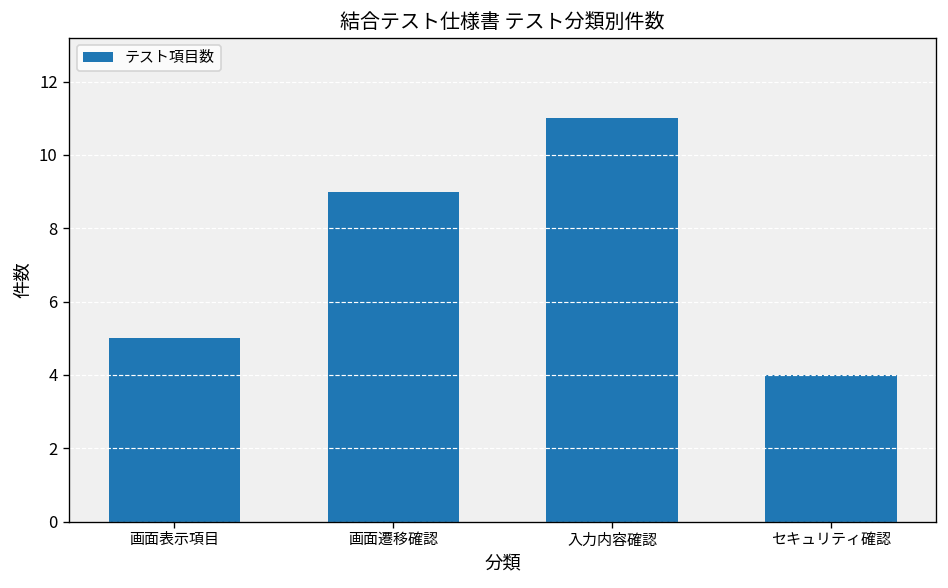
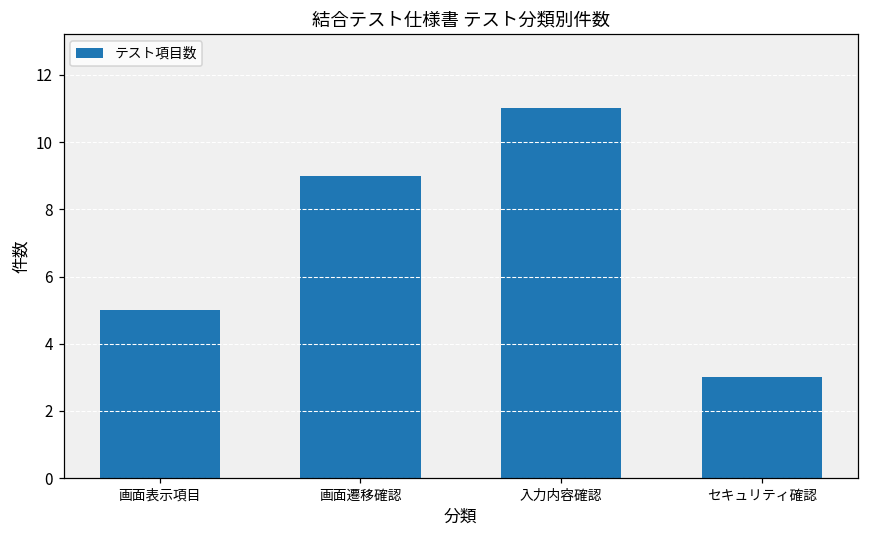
セキュリティ確認: 4 -> 3
